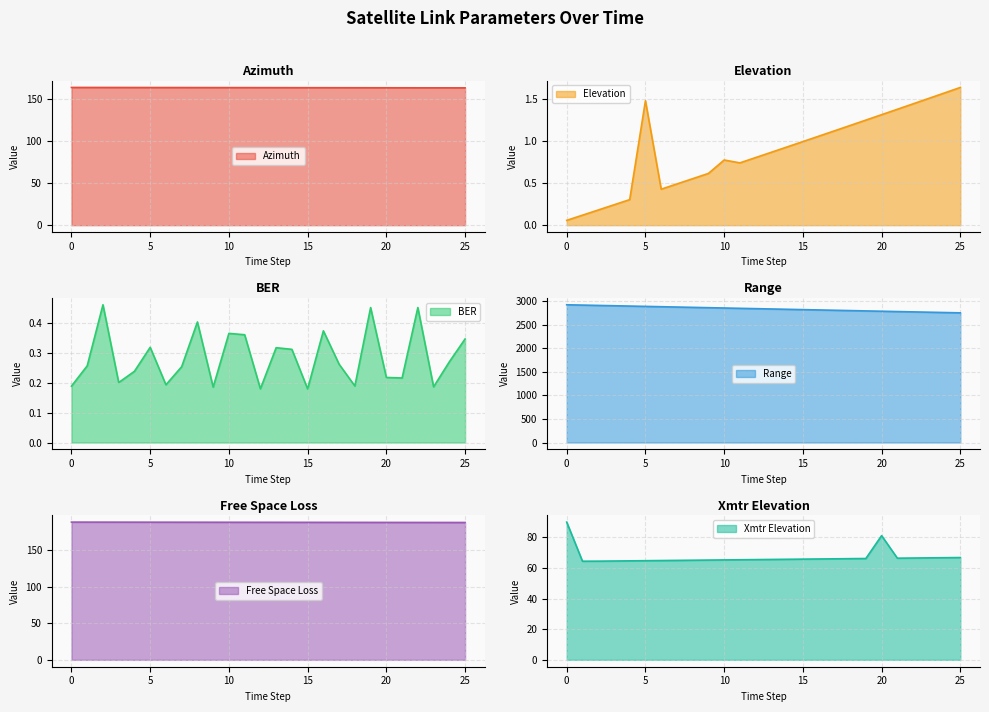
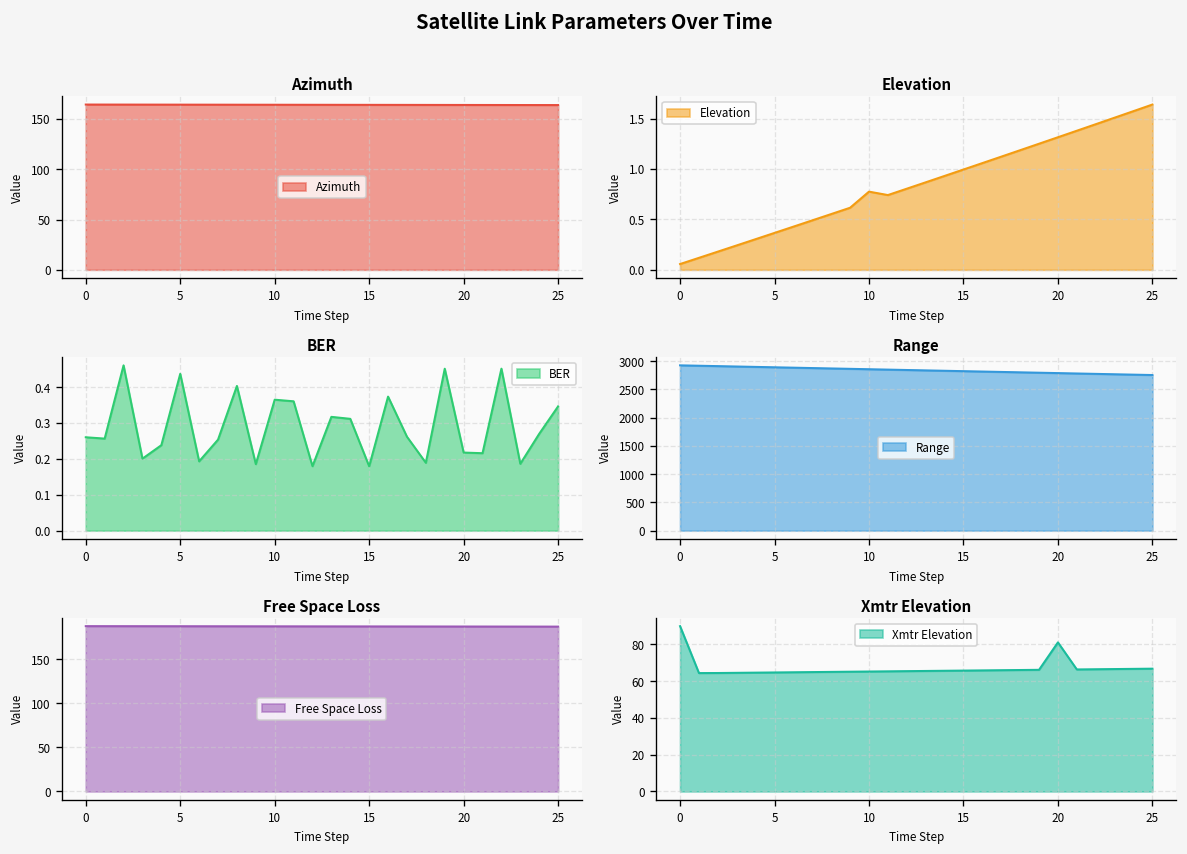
Elevation, 5: 1.5 -> 0.4
BER, 0: 0.19 -> 0.26
BER, 5: 0.32 -> 0.44
